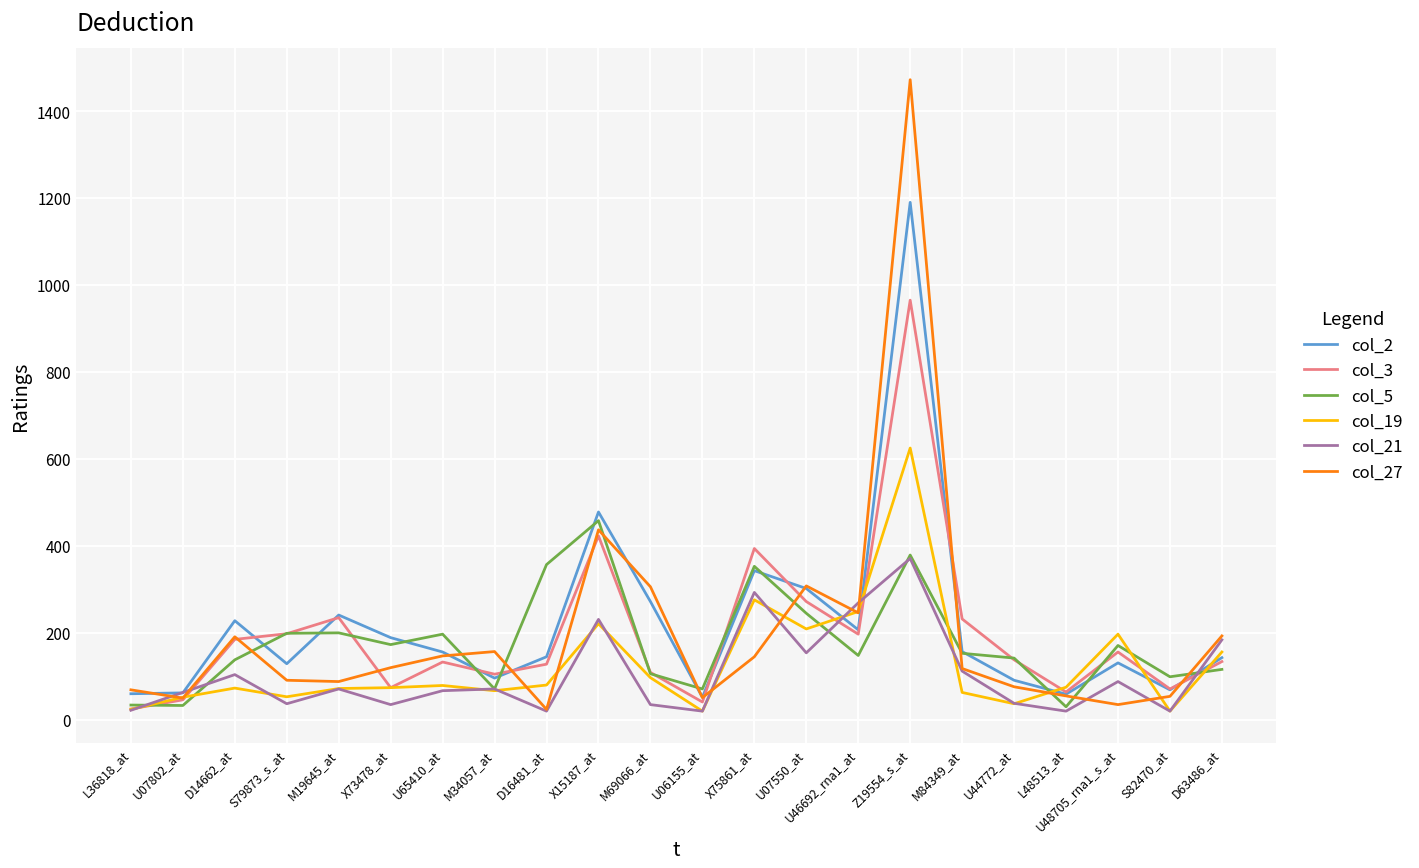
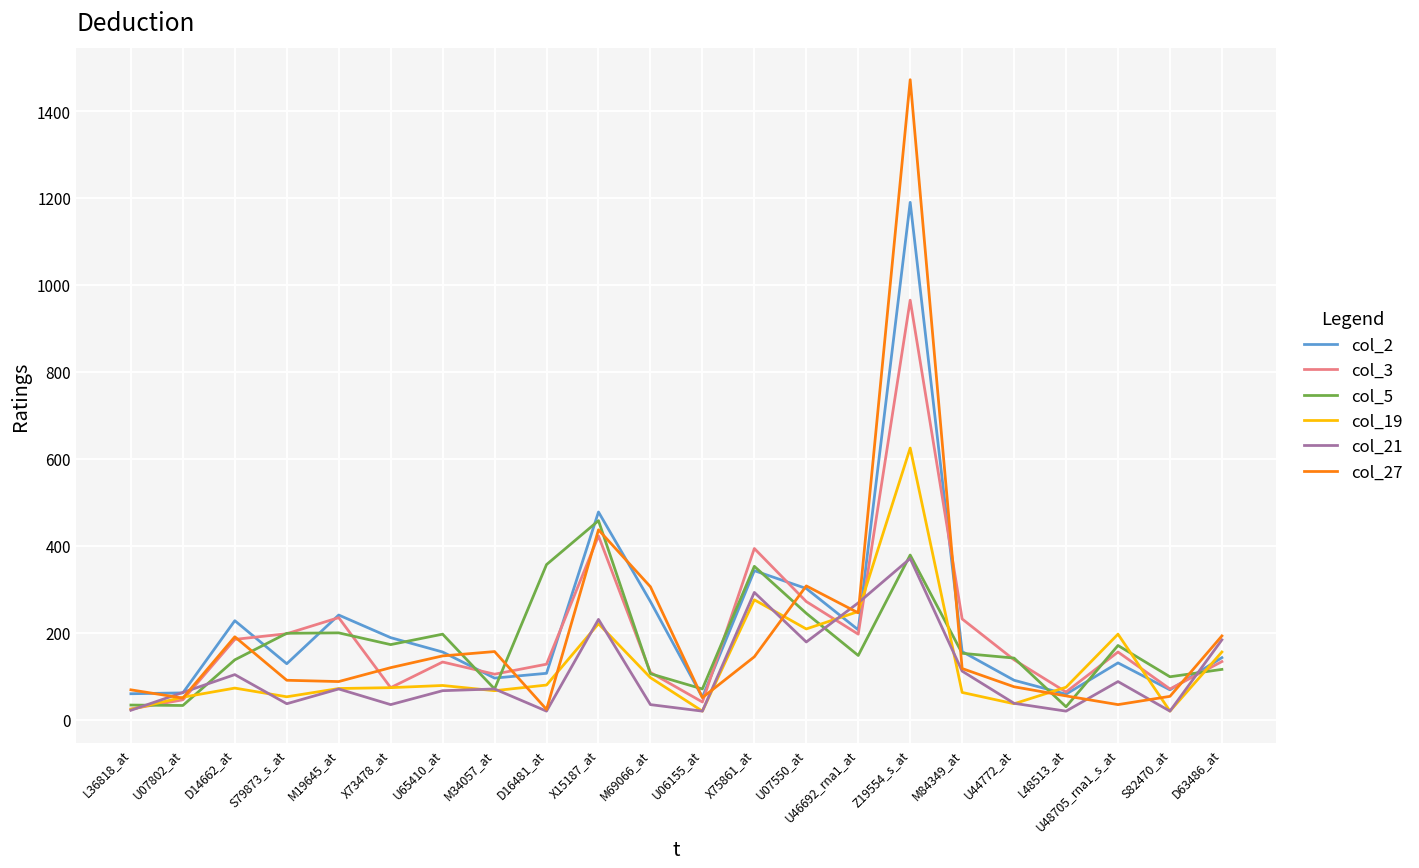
col_2, D16481_at: 150 -> 110
col_21, U07550_at: 150 -> 180
